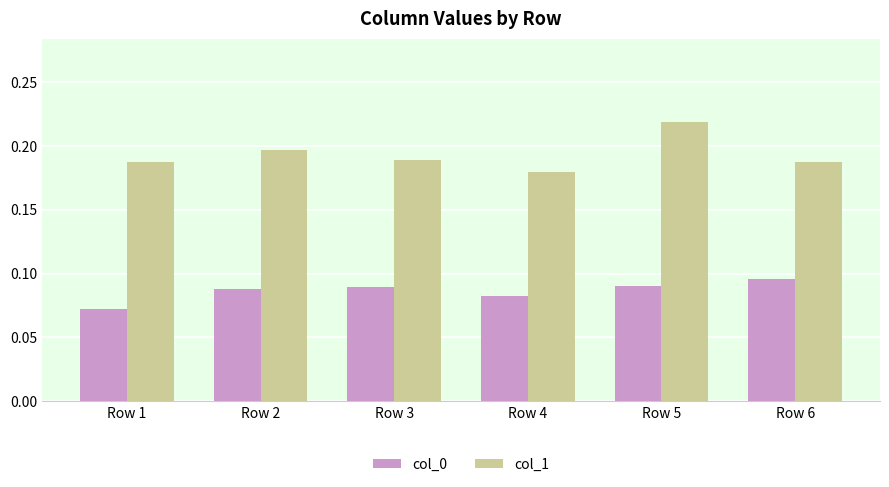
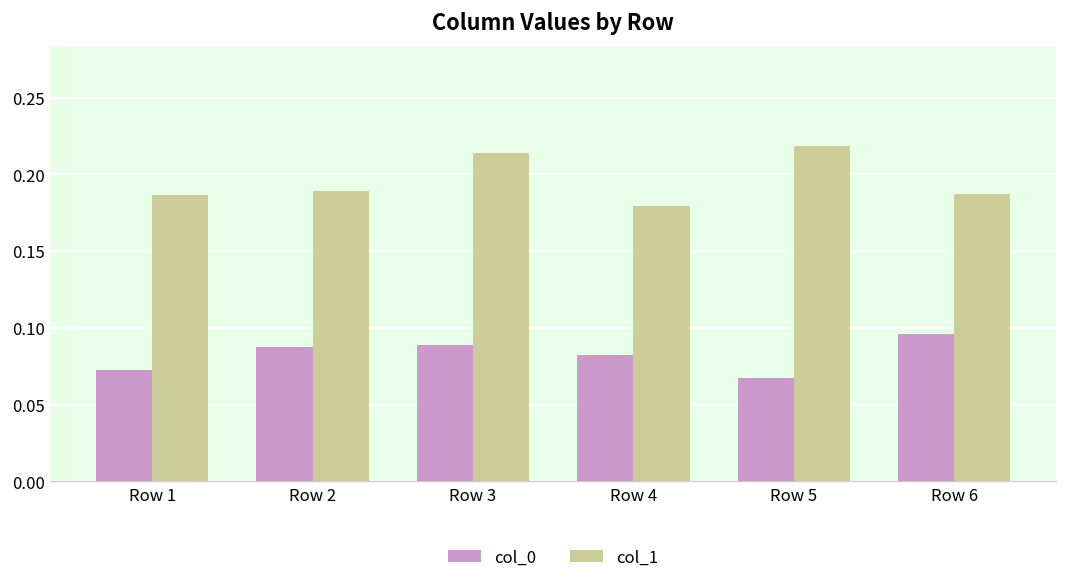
col_1, Row 2: 0.197 -> 0.189
col_1, Row 3: 0.189 -> 0.214
col_0, Row 5: 0.090 -> 0.067
